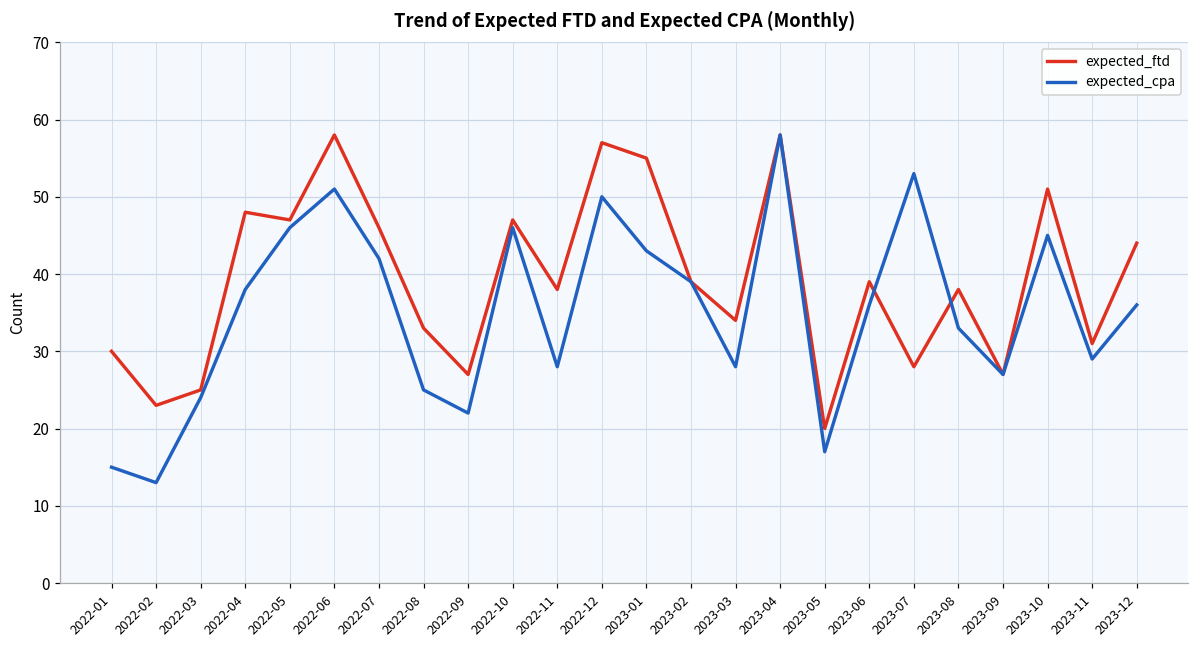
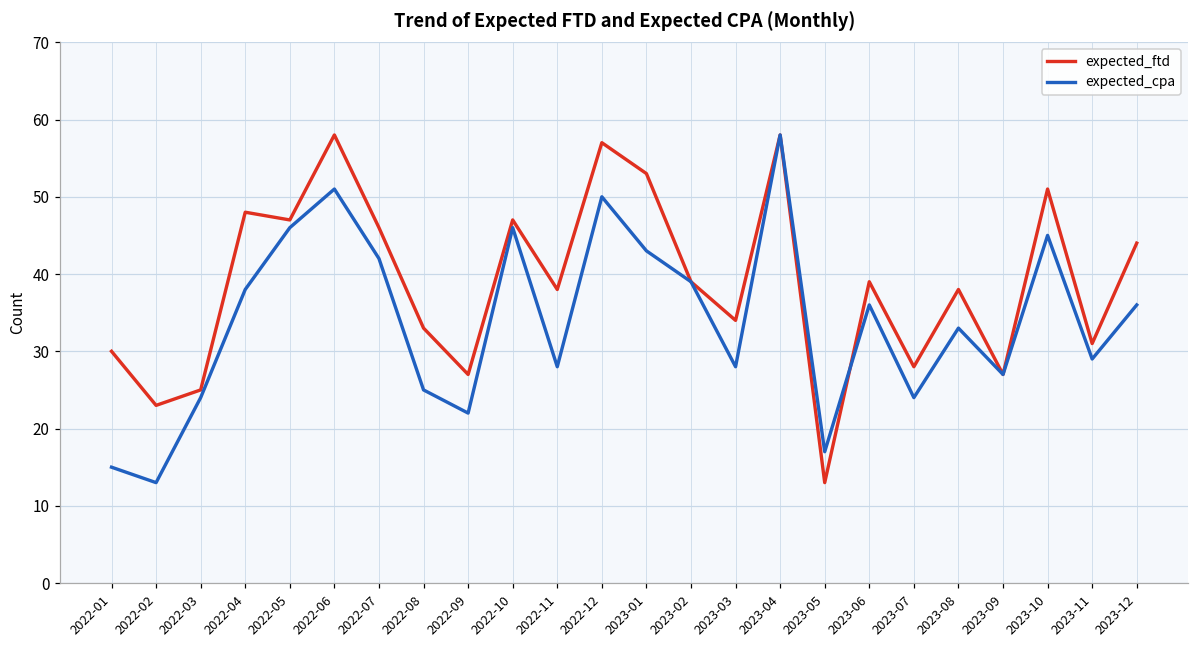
expected_ftd, 2023-01: 55 -> 53
expected_ftd, 2023-05: 20 -> 13
expected_cpa, 2023-07: 53 -> 24
